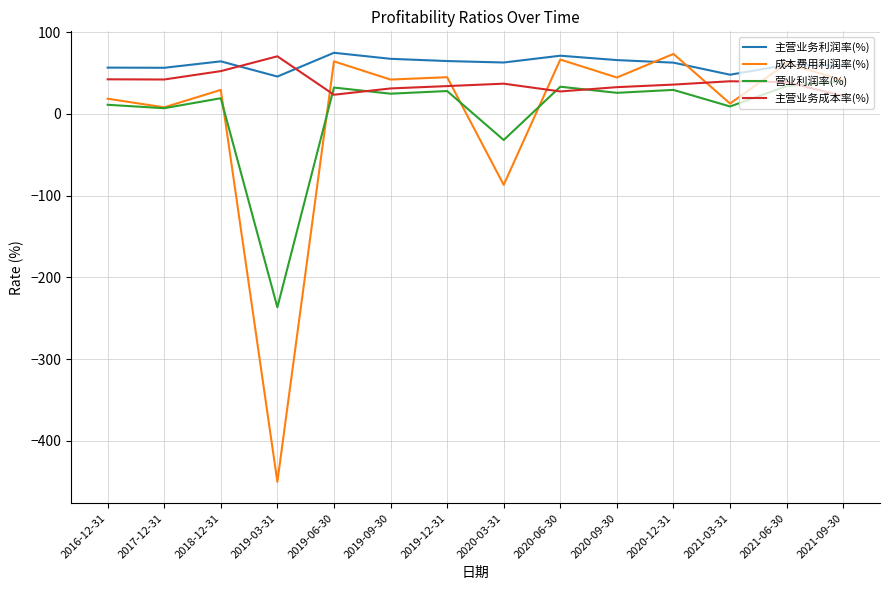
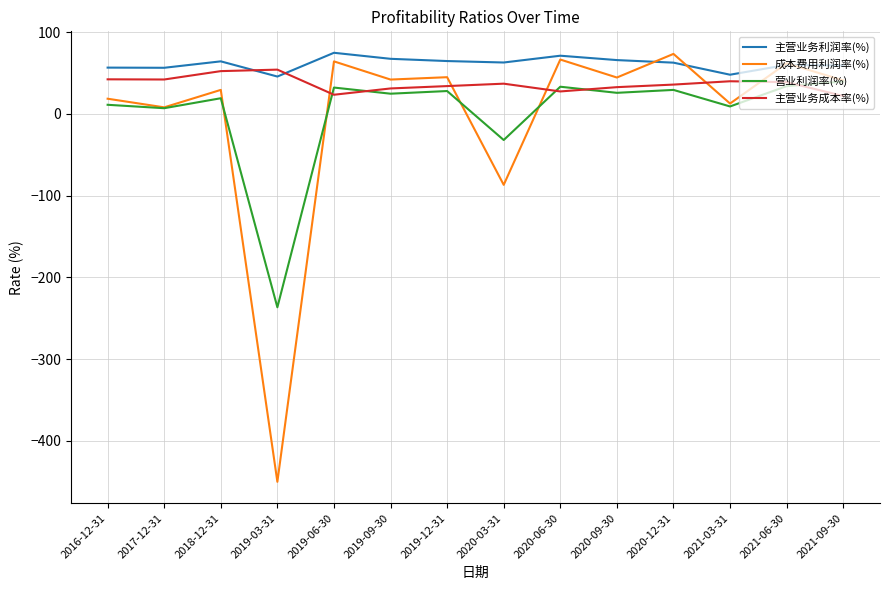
主营业务成本率(%), 2019-03-31: 70 -> 50
